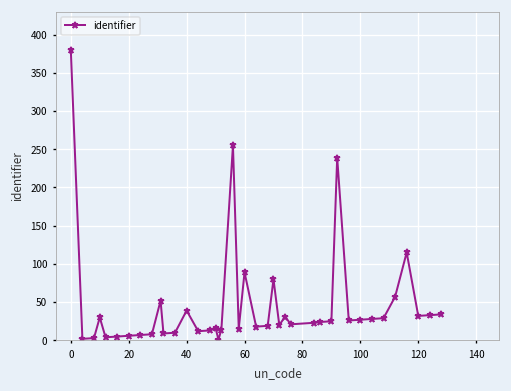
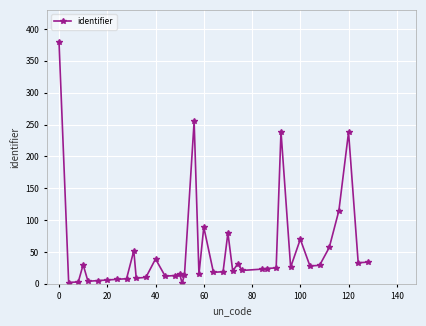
100: 30 -> 70
120: 30 -> 240
